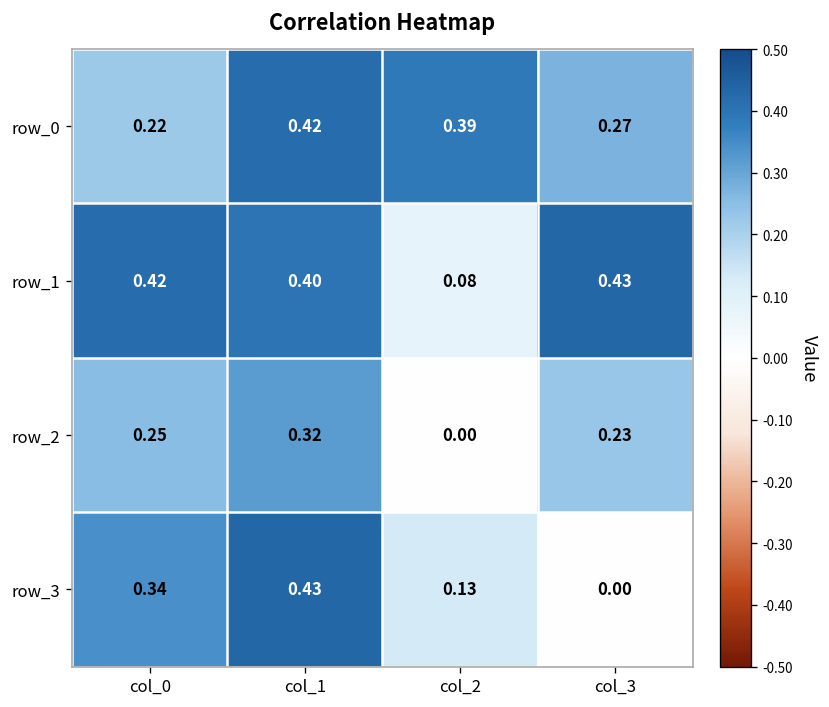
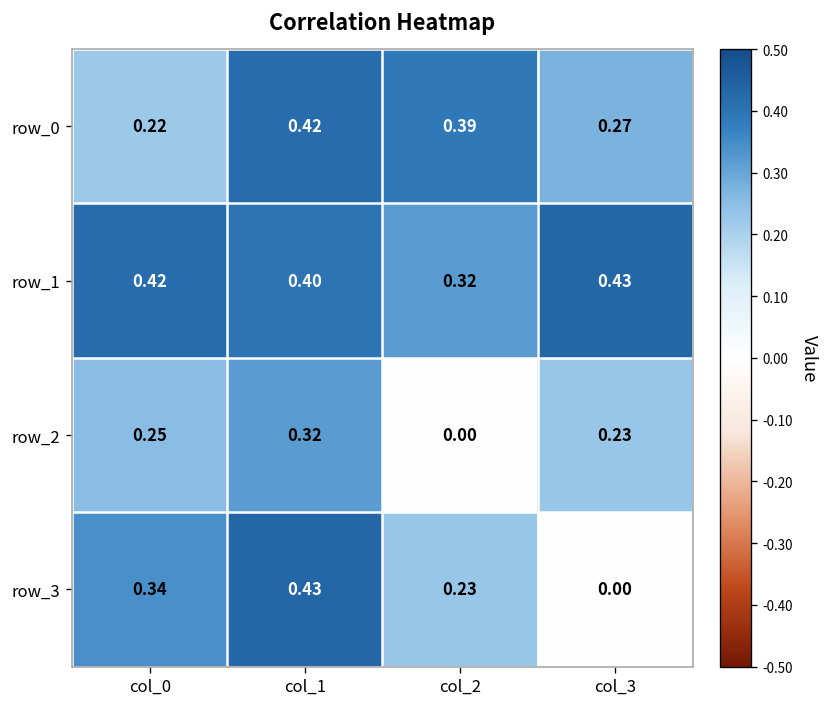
row_1, col_2: 0.08 -> 0.32
row_3, col_2: 0.13 -> 0.23
